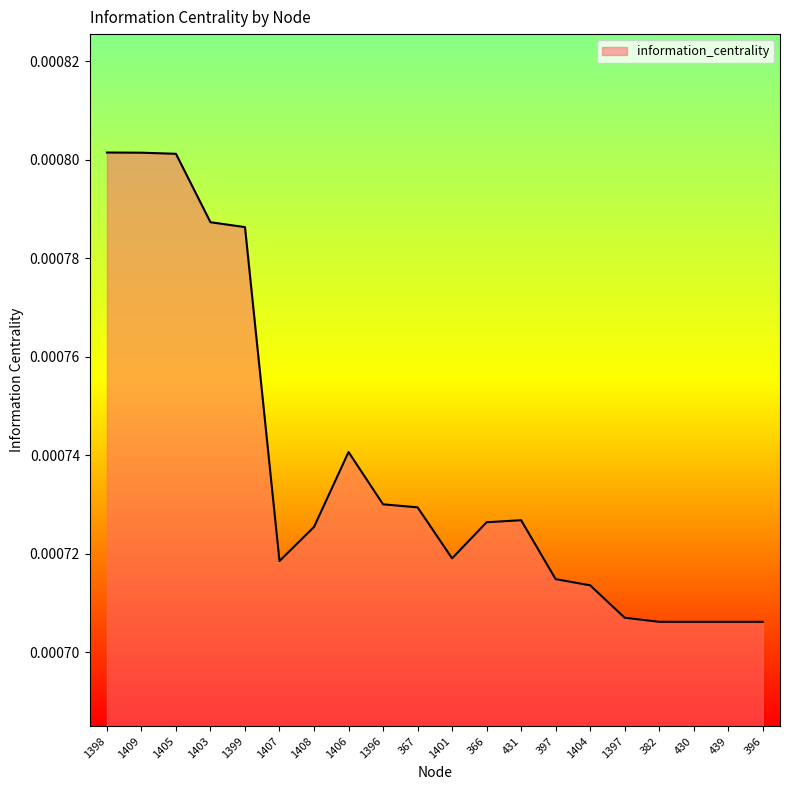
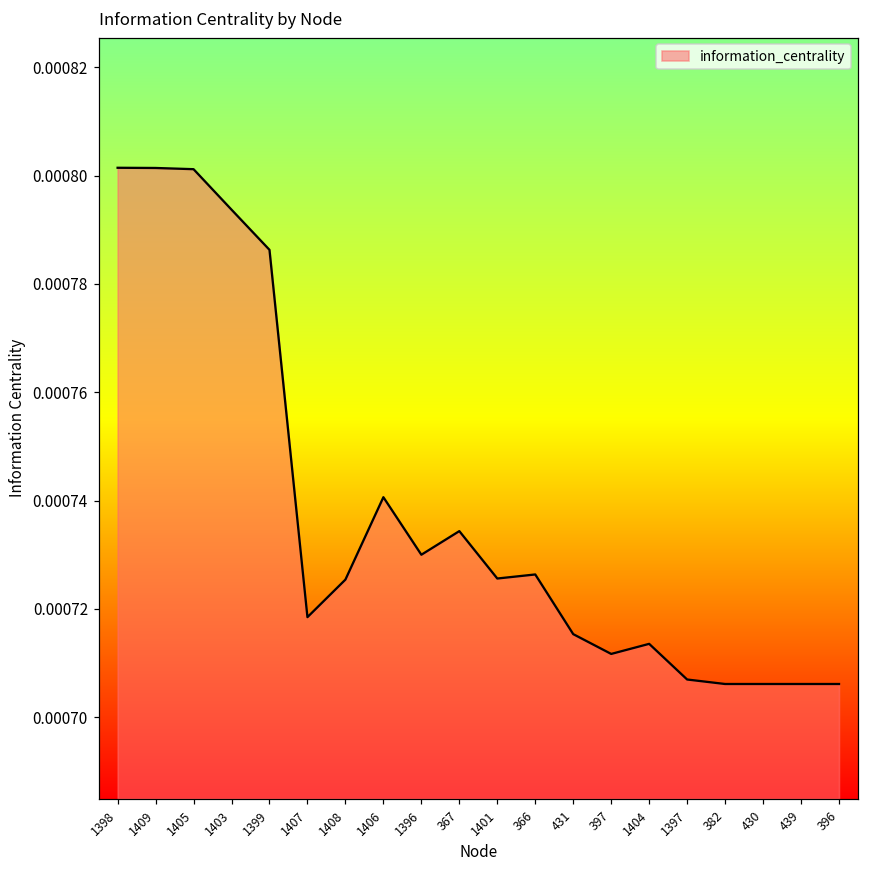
1403: 0.000787 -> 0.000794
367: 0.000729 -> 0.000734
1401: 0.000719 -> 0.000726
431: 0.000727 -> 0.000715
397: 0.000715 -> 0.000712
